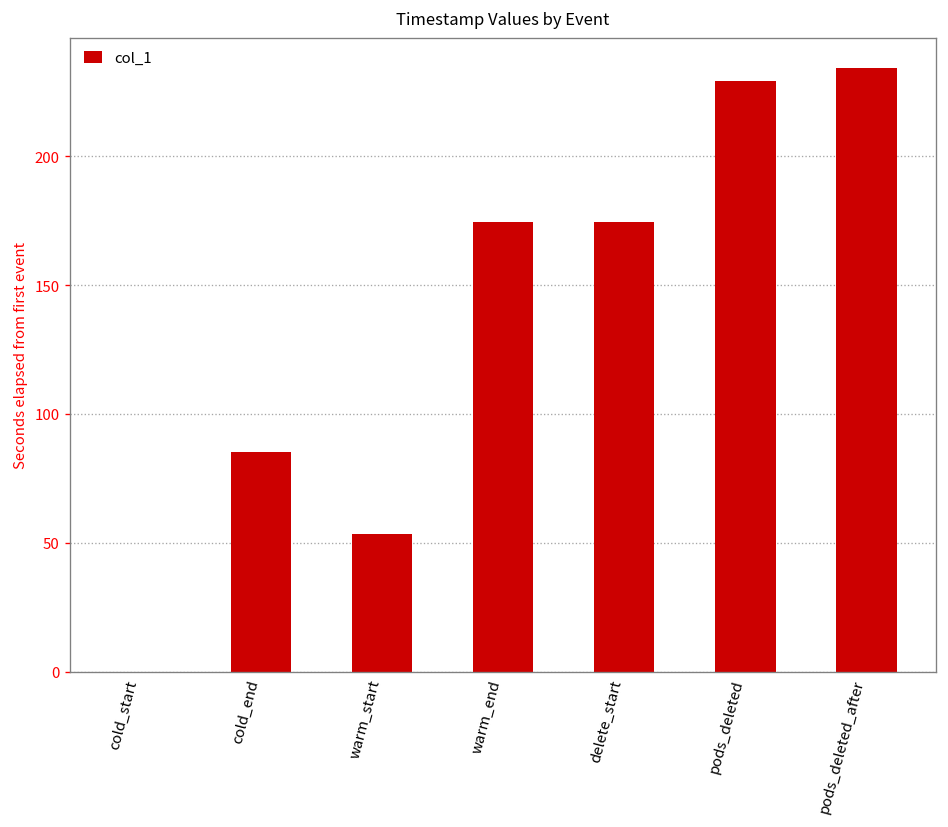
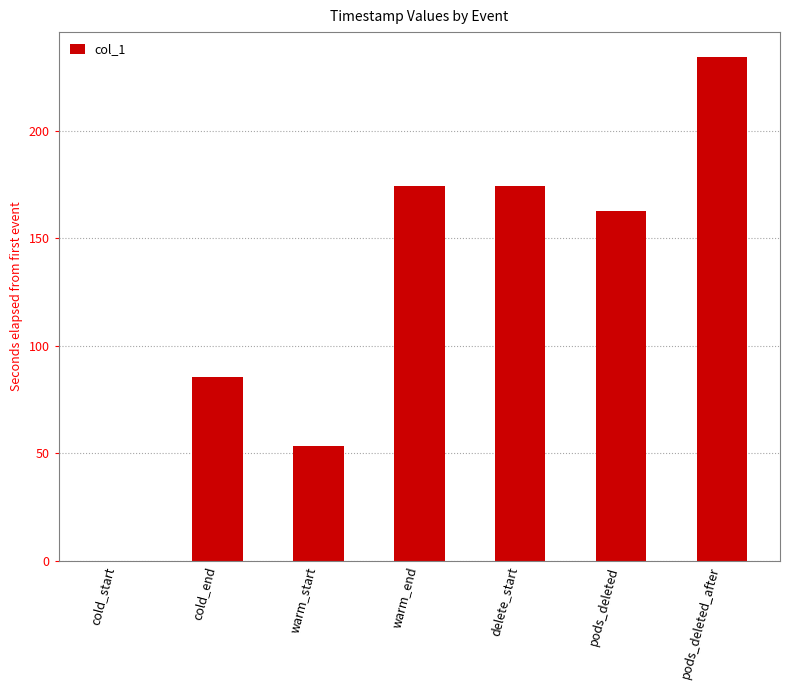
pods_deleted: 229 -> 163
